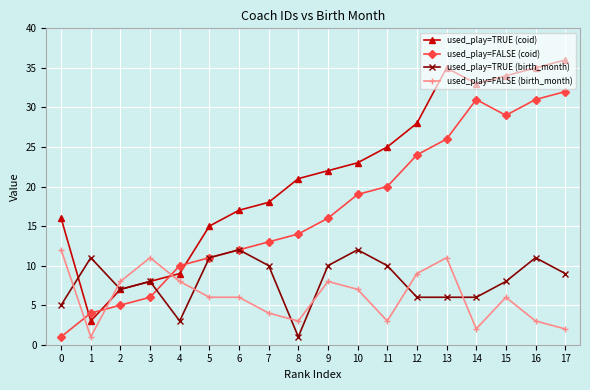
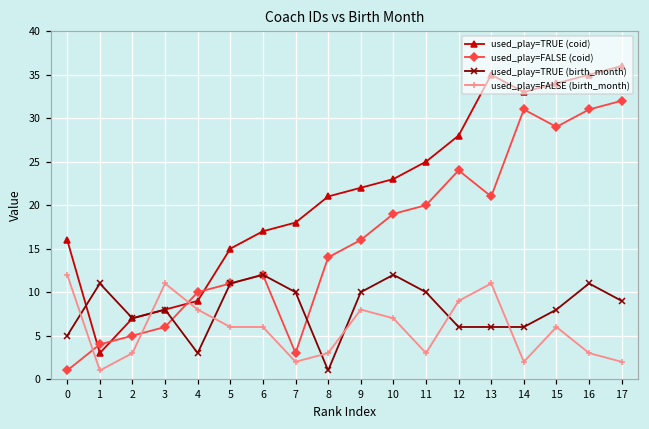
used_play=FALSE (birth_month), 2: 8 -> 3
used_play=FALSE (coid), 7: 13 -> 3
used_play=FALSE (birth_month), 7: 4 -> 2
used_play=FALSE (coid), 13: 26 -> 21
